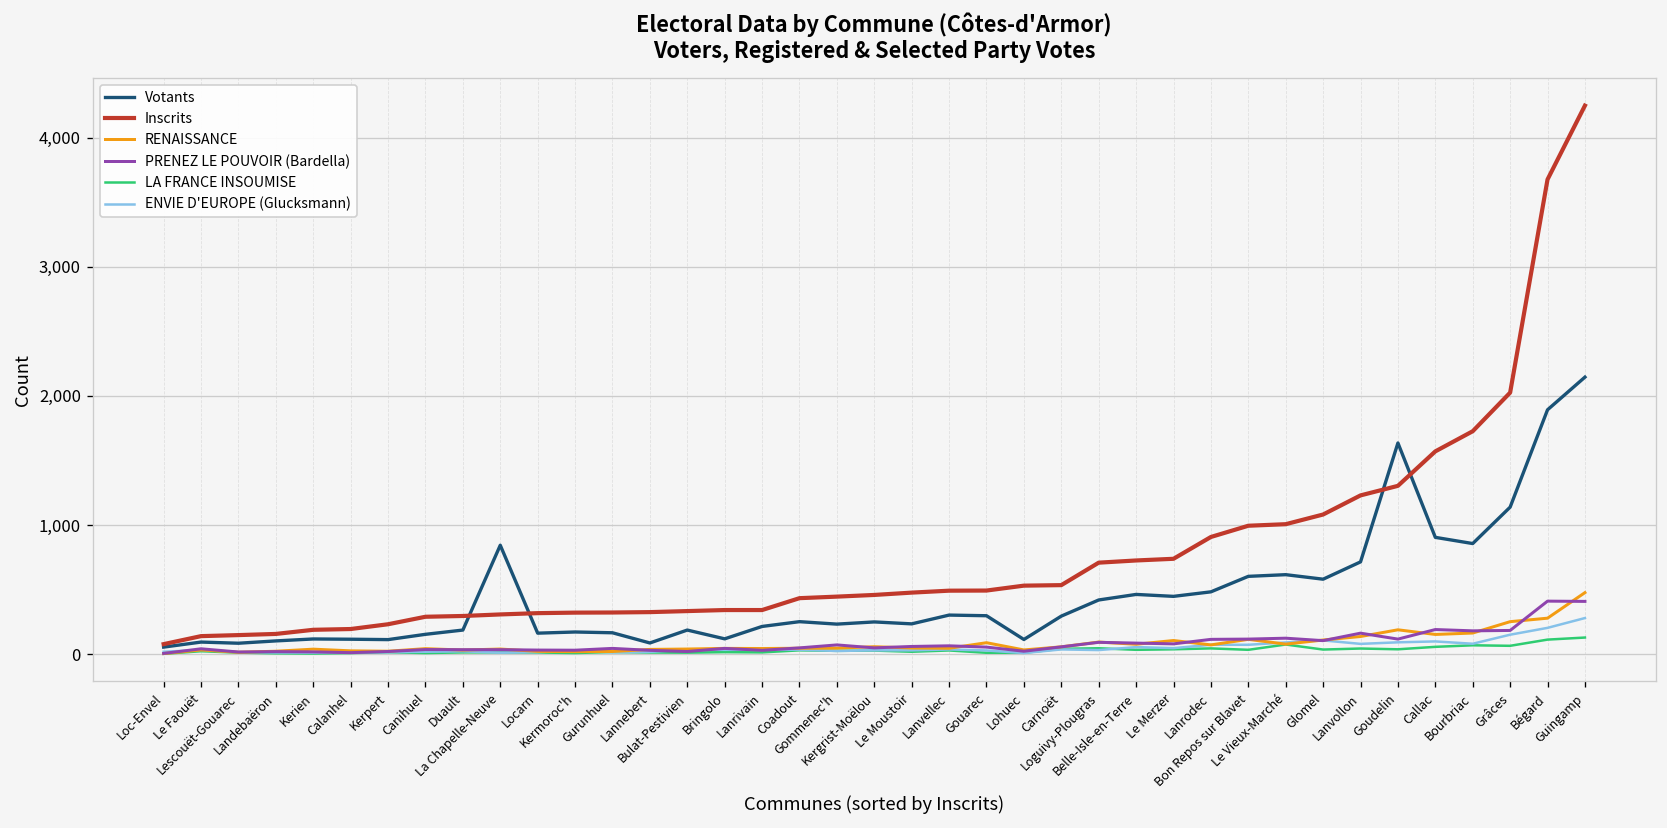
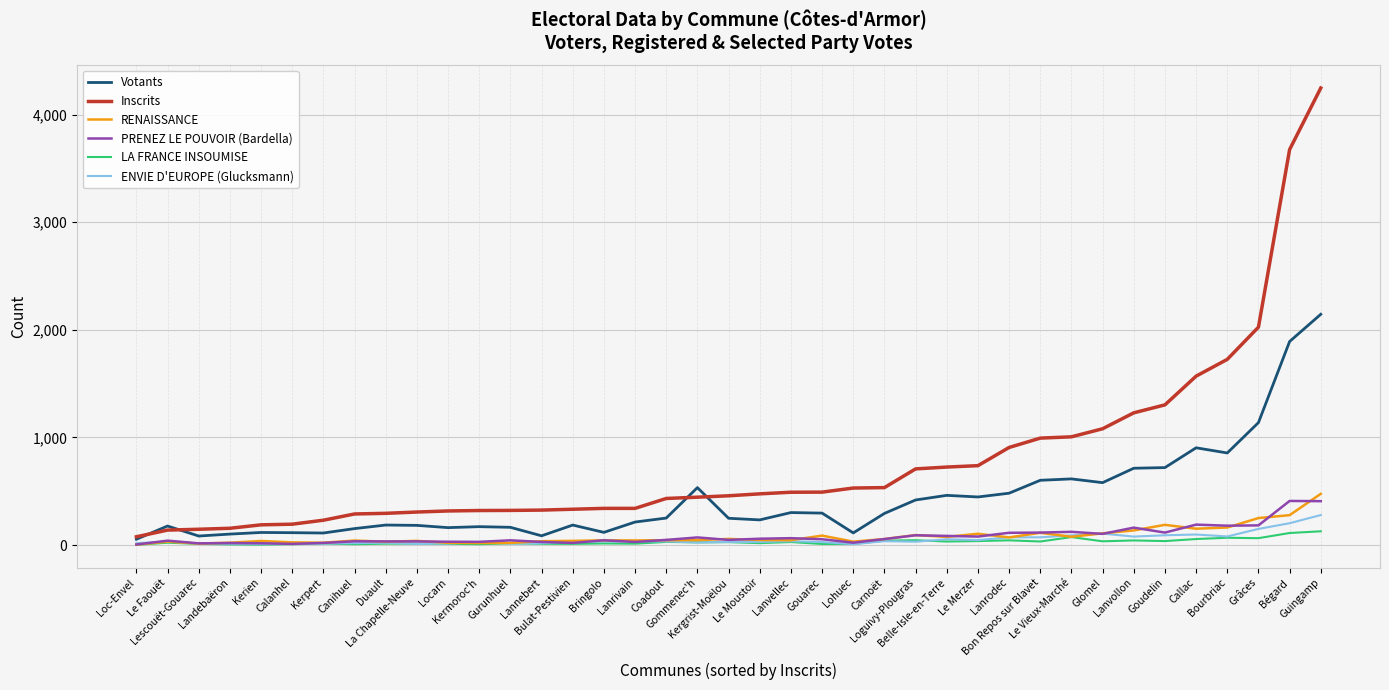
Votants, Le Faouët: 90 -> 180
Votants, La Chapelle-Neuve: 840 -> 180
Votants, Gommenec'h: 230 -> 530
Votants, Goudelin: 1,640 -> 720
